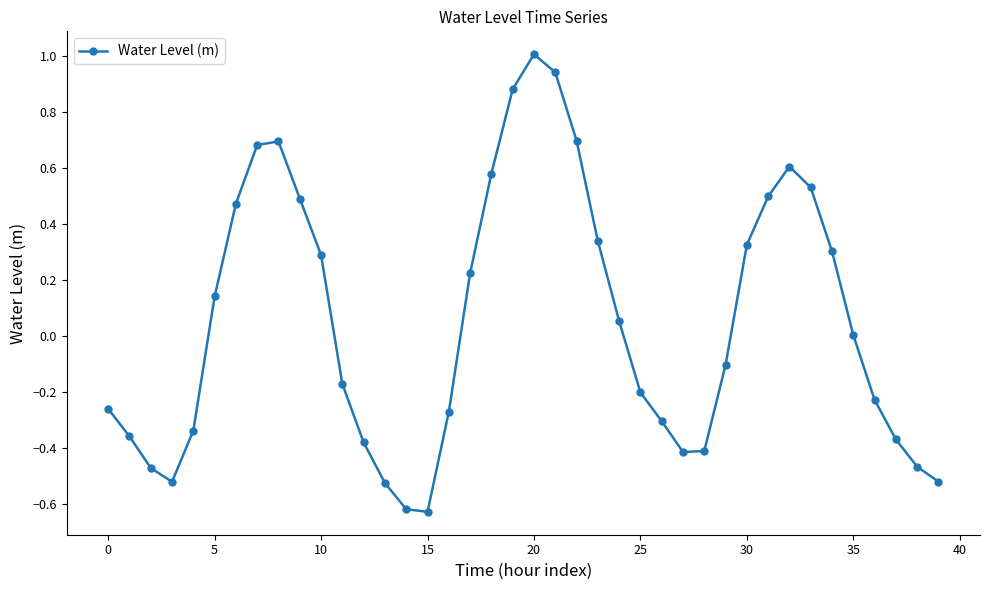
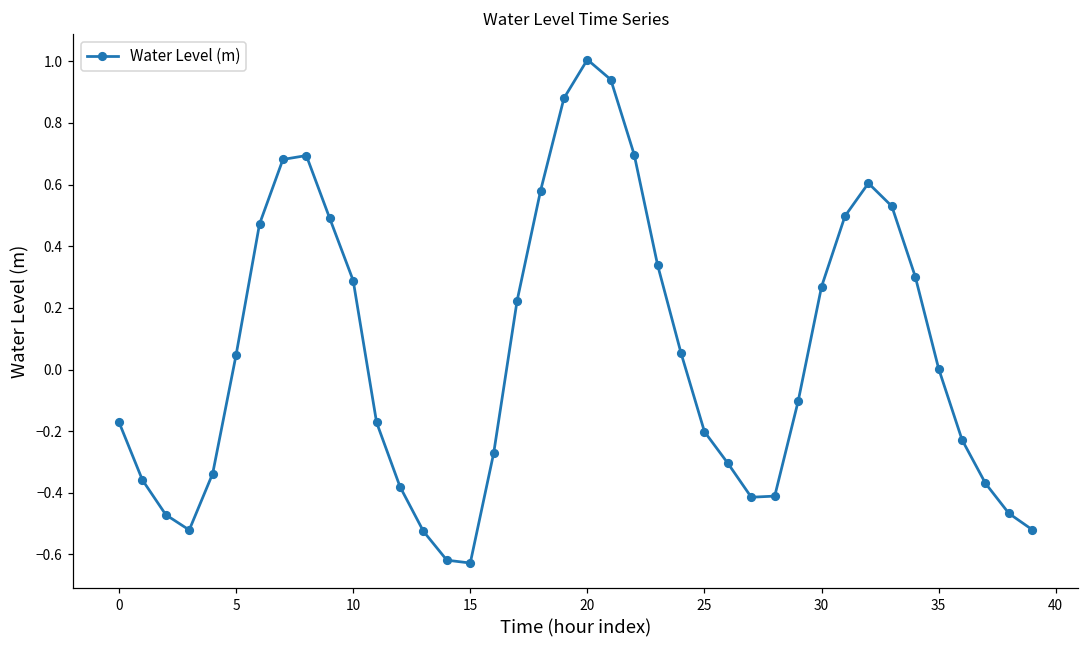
0: -0.26 -> -0.17
5: 0.14 -> 0.05
30: 0.33 -> 0.27
